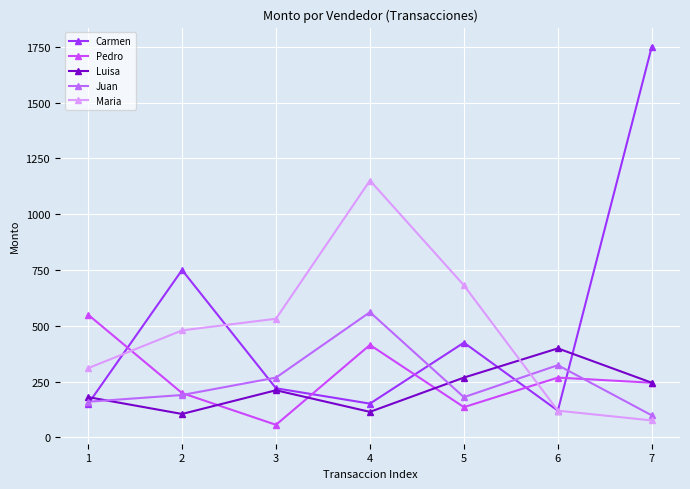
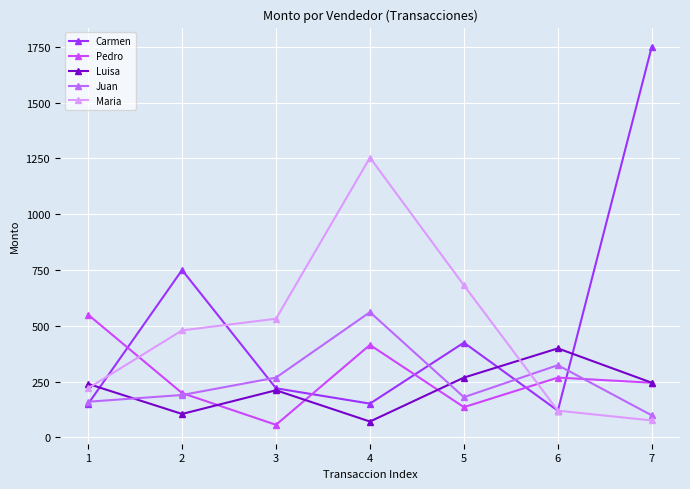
Luisa, 1: 180 -> 240
Maria, 1: 310 -> 220
Luisa, 4: 110 -> 70
Maria, 4: 1150 -> 1250
